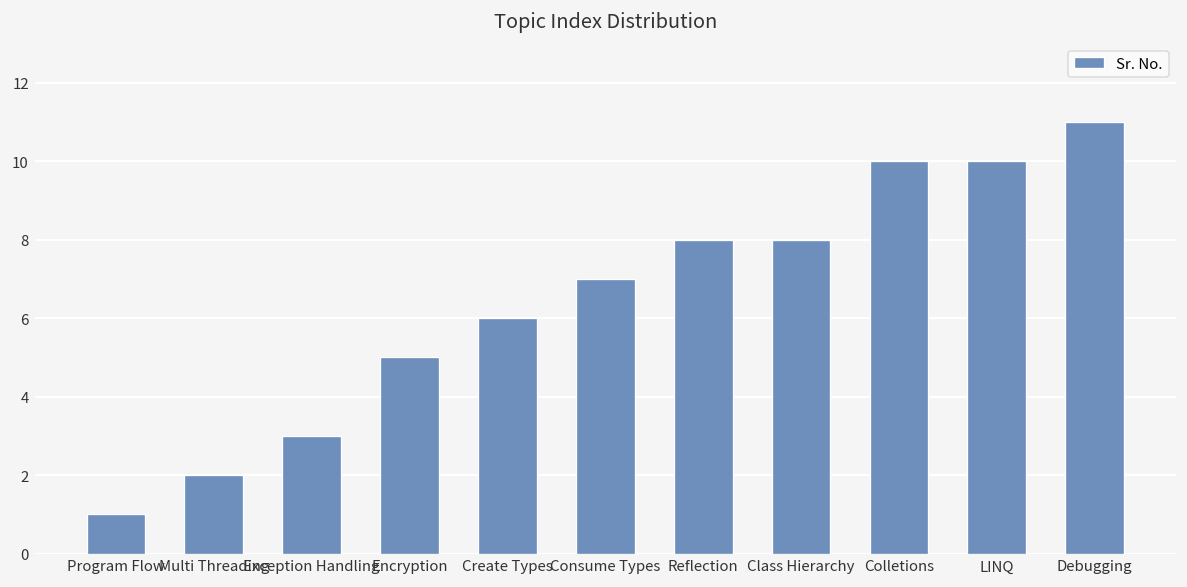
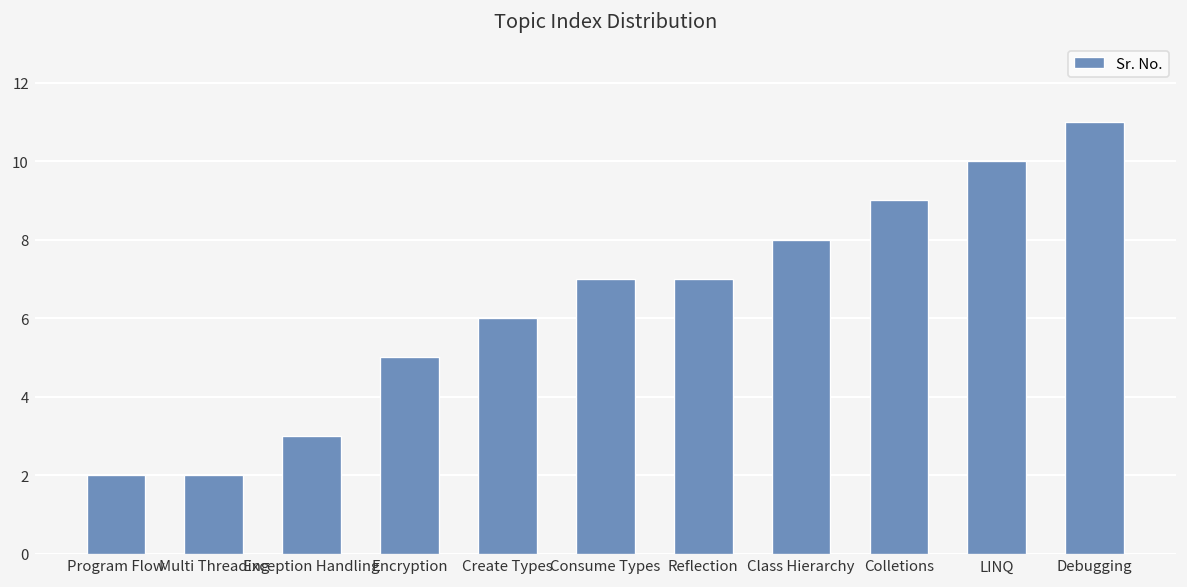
Program Flow: 1 -> 2
Reflection: 8 -> 7
Colletions: 10 -> 9
